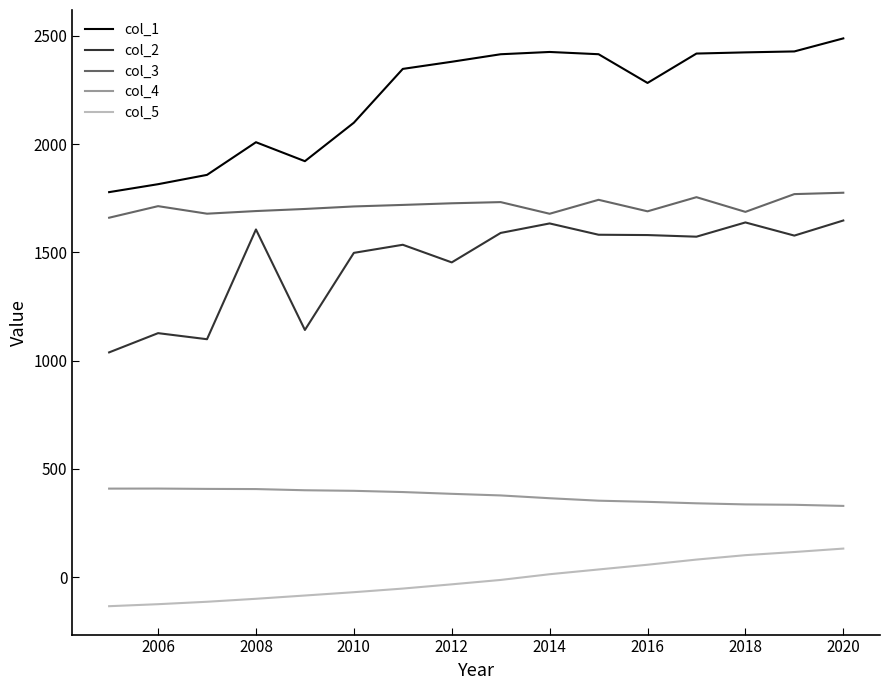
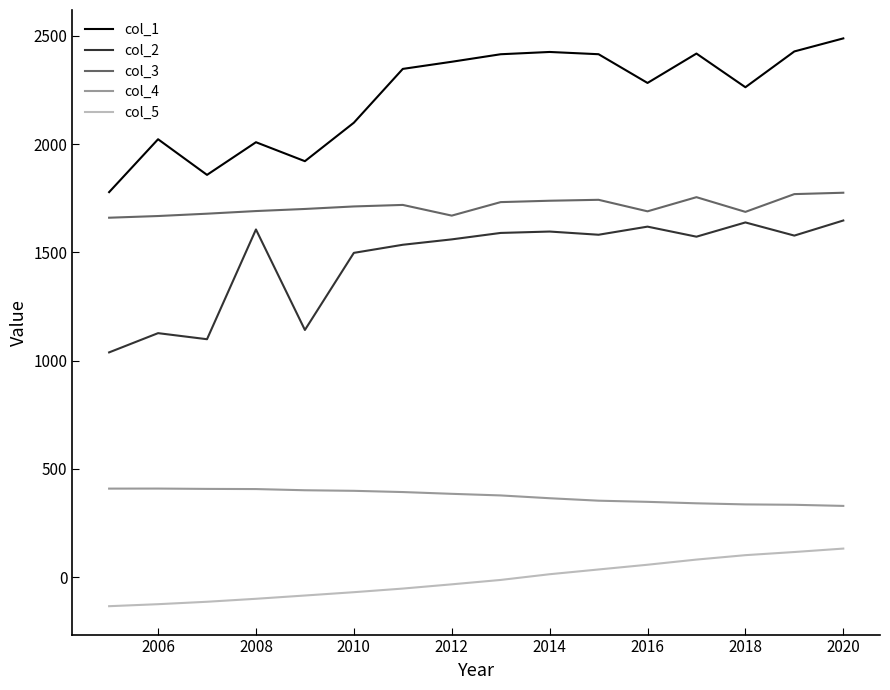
col_1, 2006: 1820 -> 2020
col_3, 2006: 1710 -> 1670
col_2, 2012: 1450 -> 1560
col_3, 2012: 1730 -> 1670
col_2, 2014: 1630 -> 1600
col_3, 2014: 1680 -> 1740
col_2, 2016: 1580 -> 1620
col_1, 2018: 2420 -> 2260
